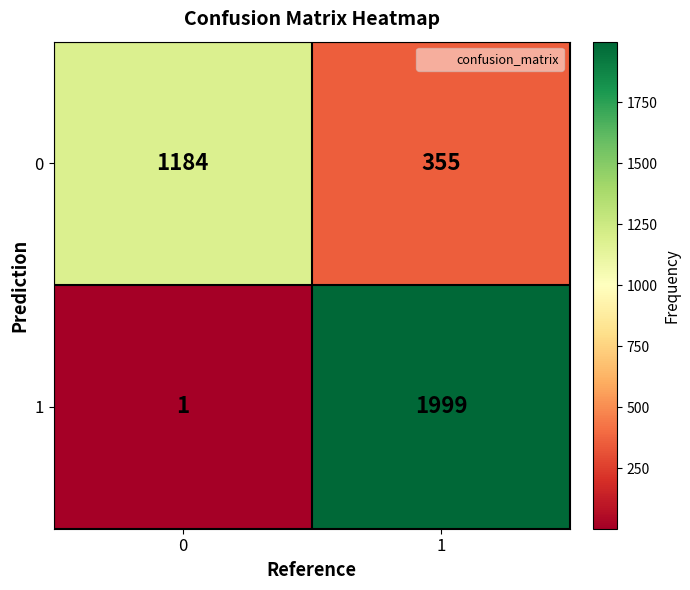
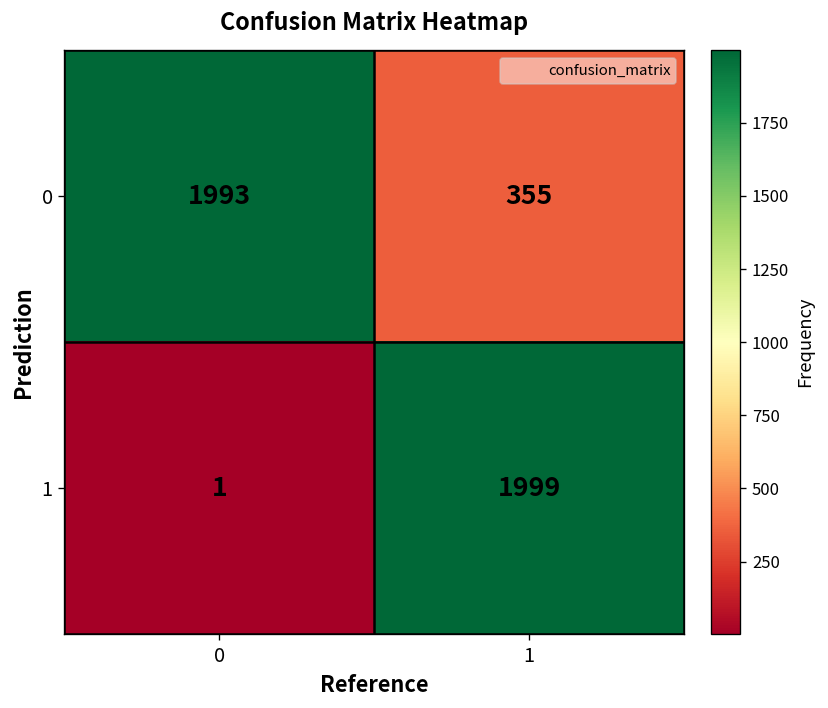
0, 0: 1184 -> 1993
